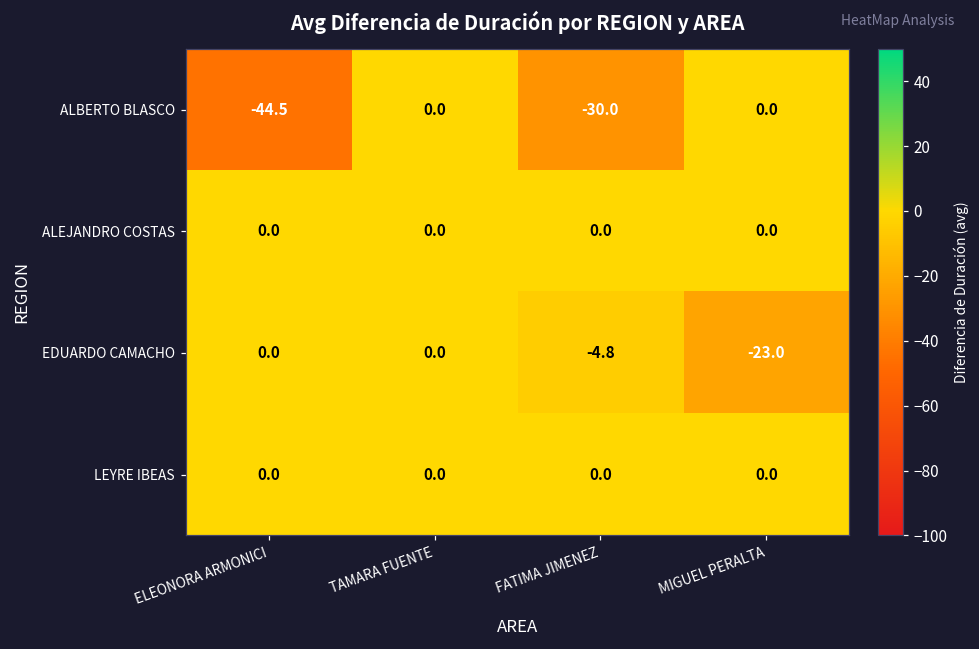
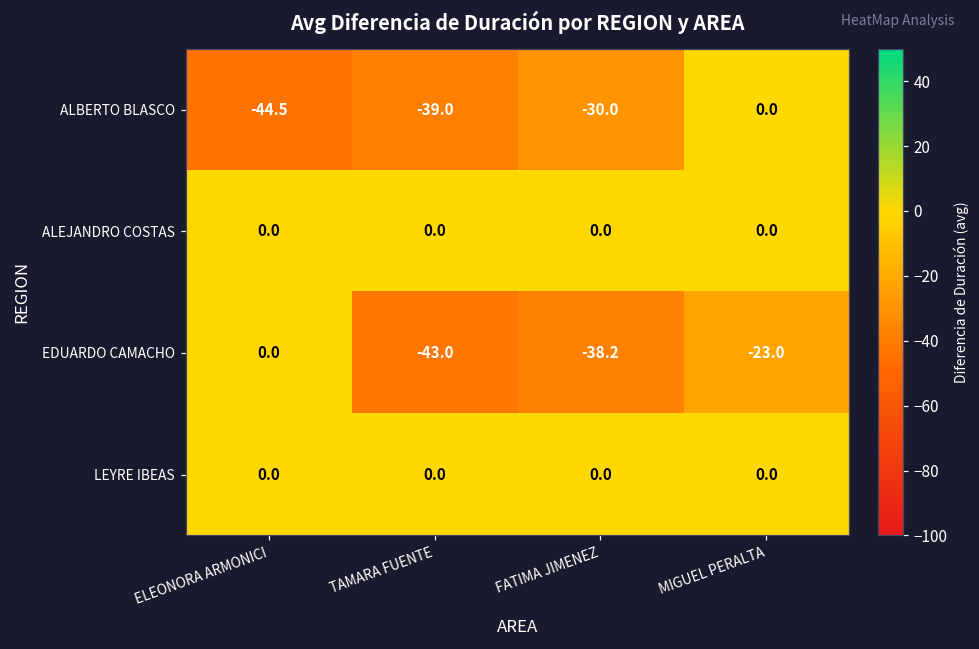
ALBERTO BLASCO, TAMARA FUENTE: 0.0 -> -39.0
EDUARDO CAMACHO, TAMARA FUENTE: 0.0 -> -43.0
EDUARDO CAMACHO, FATIMA JIMENEZ: -4.8 -> -38.2
